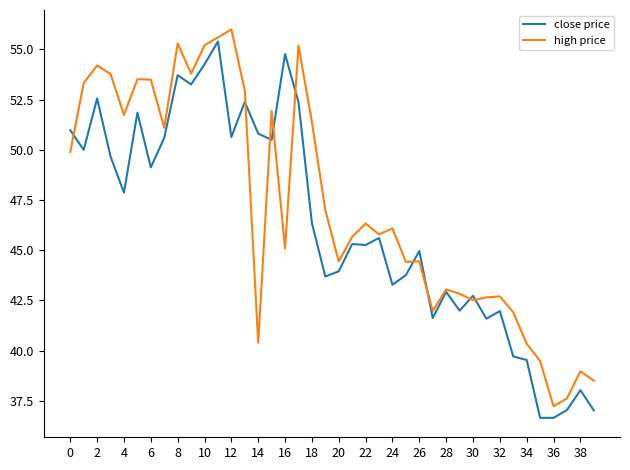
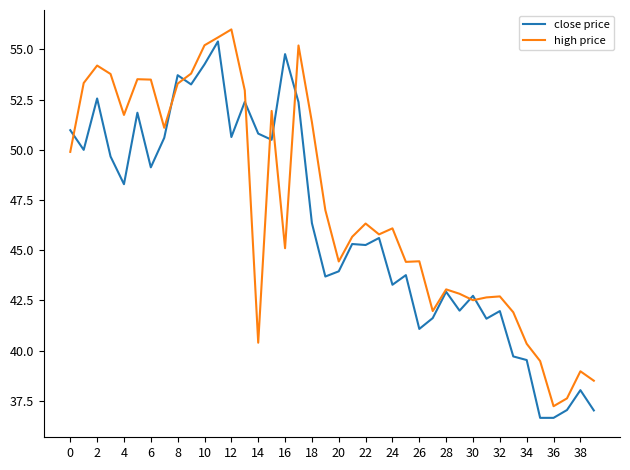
close price, 4: 47.9 -> 48.3
high price, 8: 55.3 -> 53.3
close price, 26: 45.0 -> 41.1
